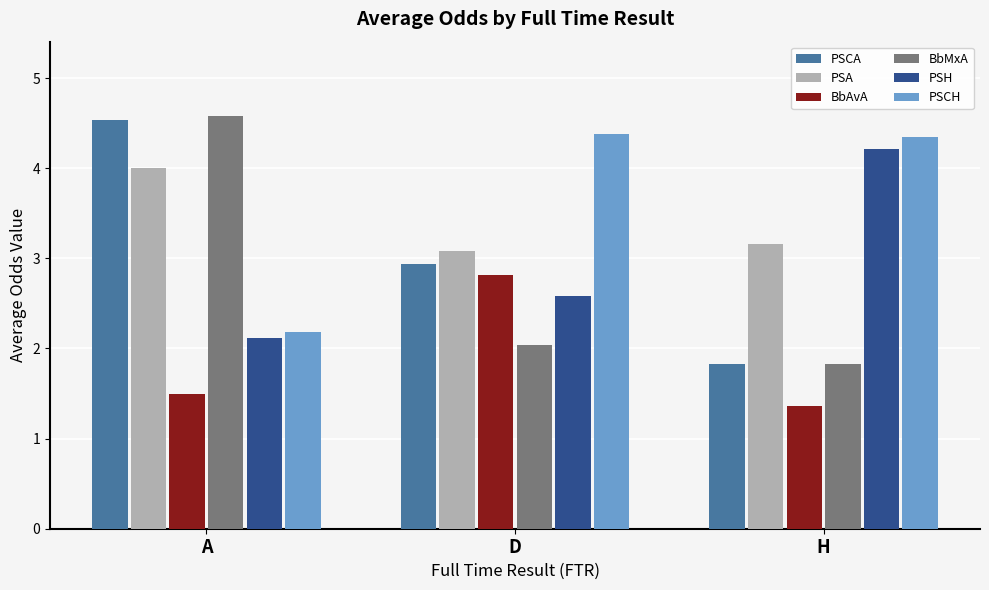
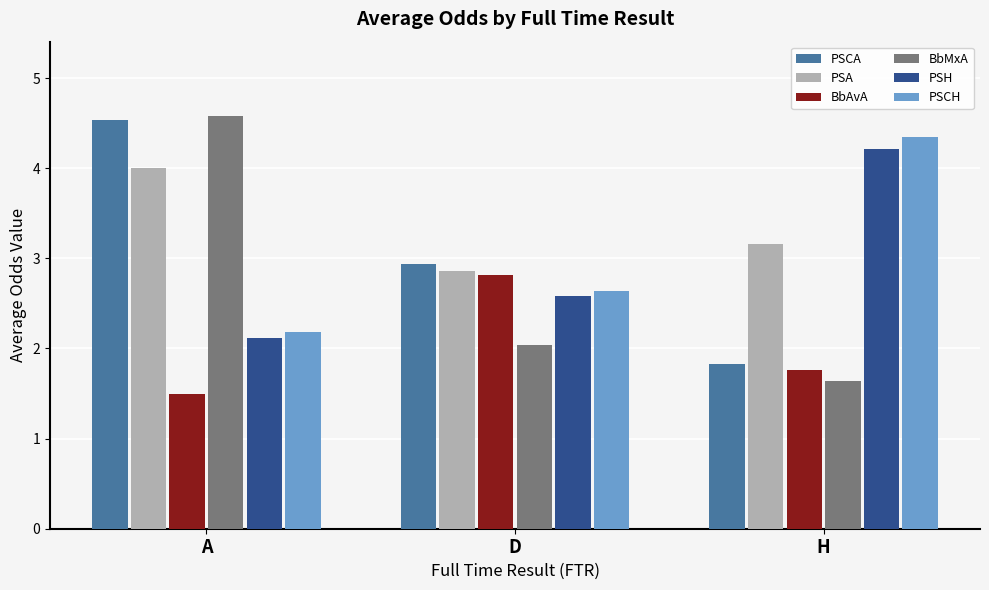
PSA, D: 3.1 -> 2.9
PSCH, D: 4.4 -> 2.6
BbAvA, H: 1.4 -> 1.8
BbMxA, H: 1.8 -> 1.6
